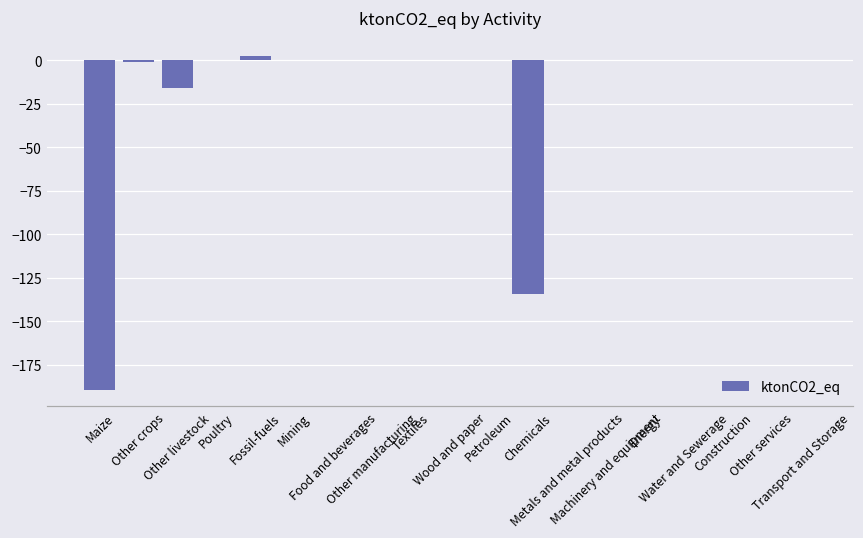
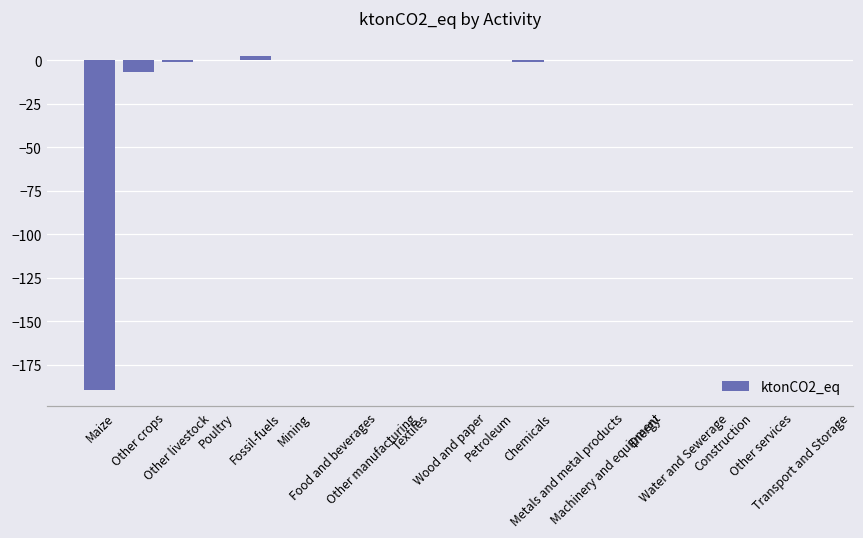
Other crops: -1 -> -7
Other livestock: -16 -> -1
Chemicals: -135 -> -1
